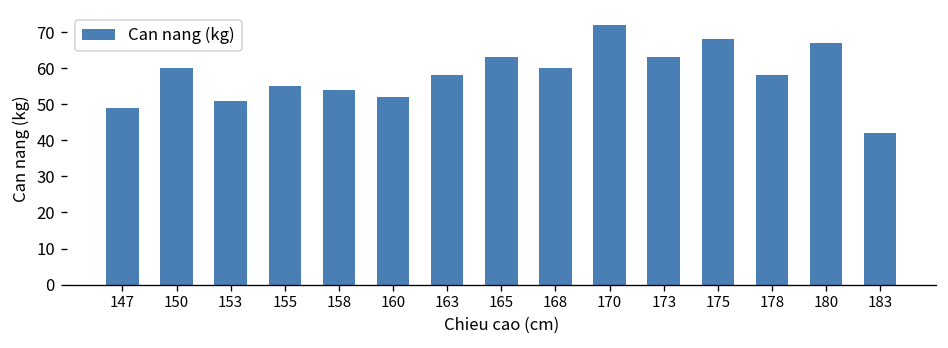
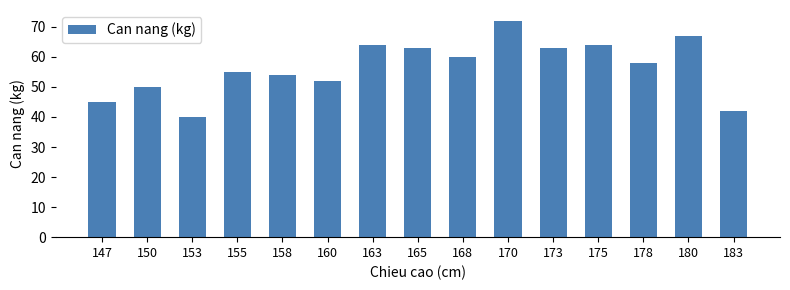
147: 49 -> 45
150: 60 -> 50
153: 51 -> 40
163: 58 -> 64
175: 68 -> 64
